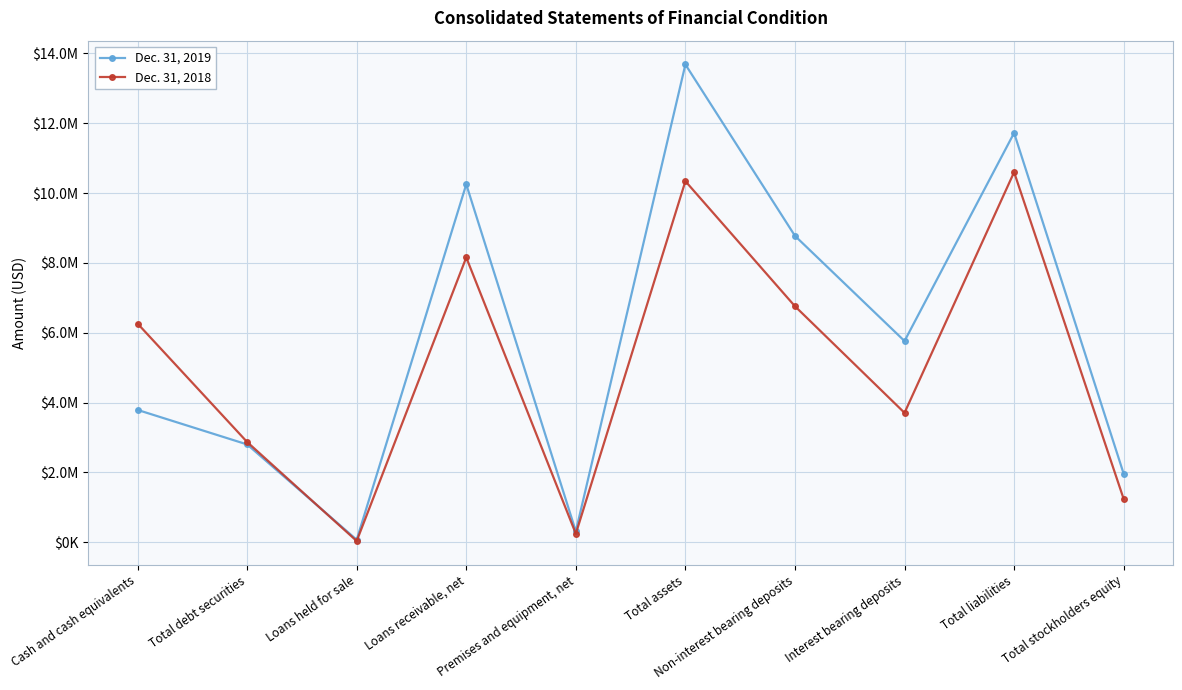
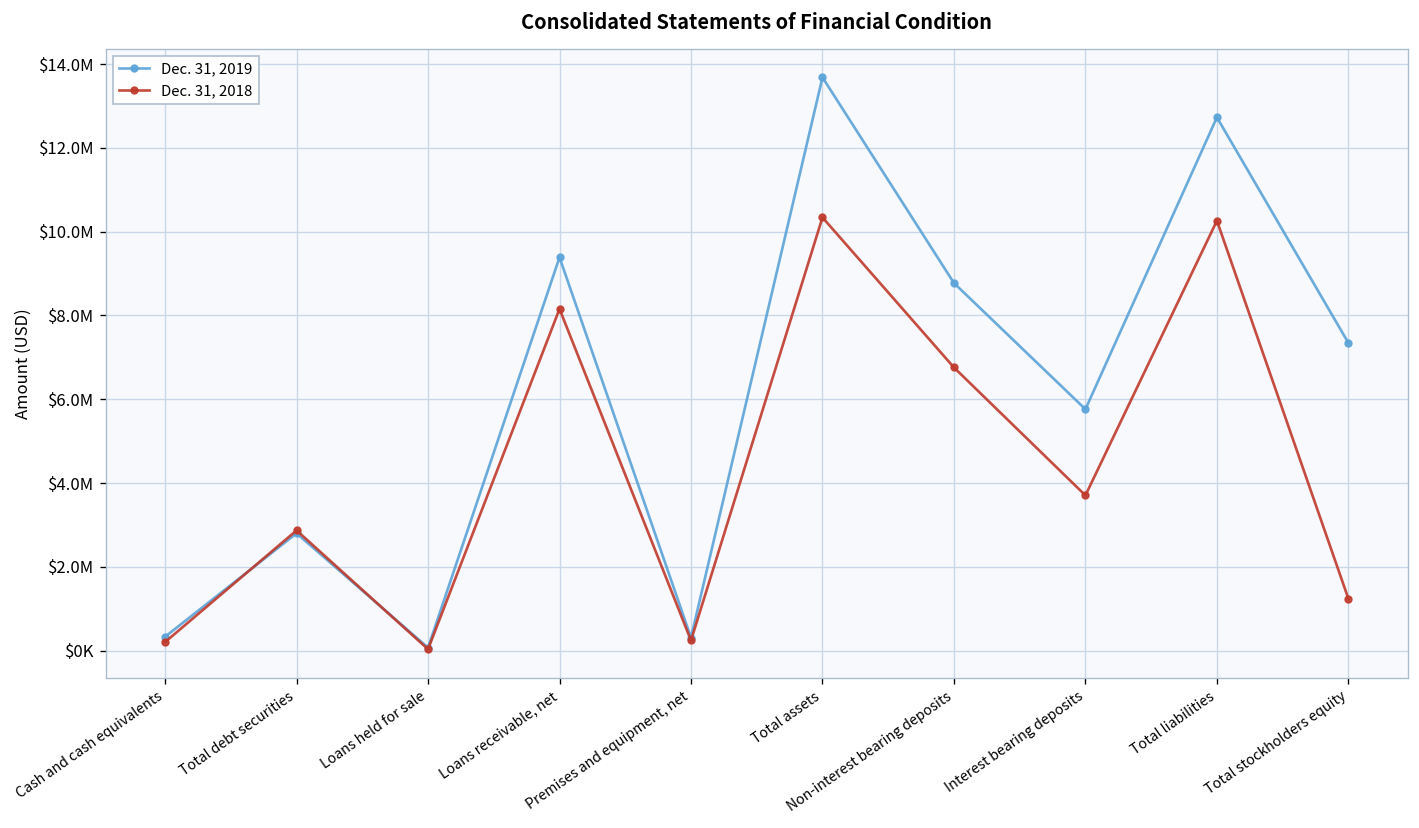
Dec. 31, 2019, Cash and cash equivalents: $3800000 -> $300000
Dec. 31, 2018, Cash and cash equivalents: $6300000 -> $200000
Dec. 31, 2019, Loans receivable, net: $10300000 -> $9400000
Dec. 31, 2019, Total liabilities: $11700000 -> $12700000
Dec. 31, 2018, Total liabilities: $10600000 -> $10300000
Dec. 31, 2019, Total stockholders equity: $2000000 -> $7300000
